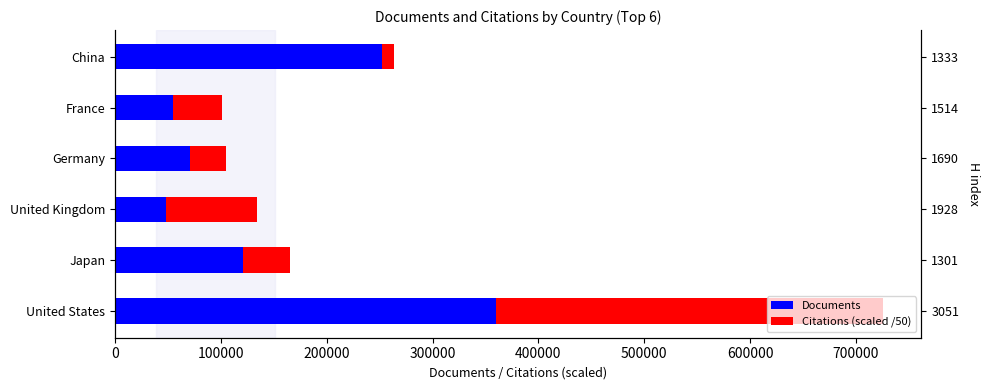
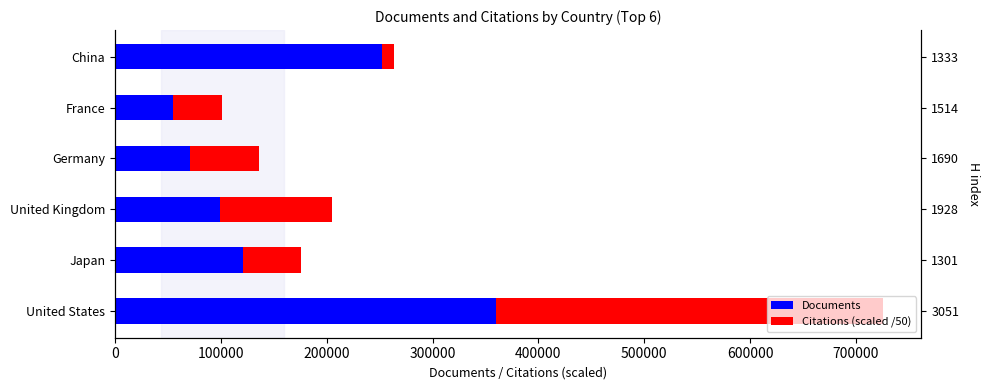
Citations (scaled /50), Germany: 34000 -> 66000
Documents, United Kingdom: 48000 -> 100000
Citations (scaled /50), United Kingdom: 86000 -> 105000
Citations (scaled /50), Japan: 44000 -> 55000
